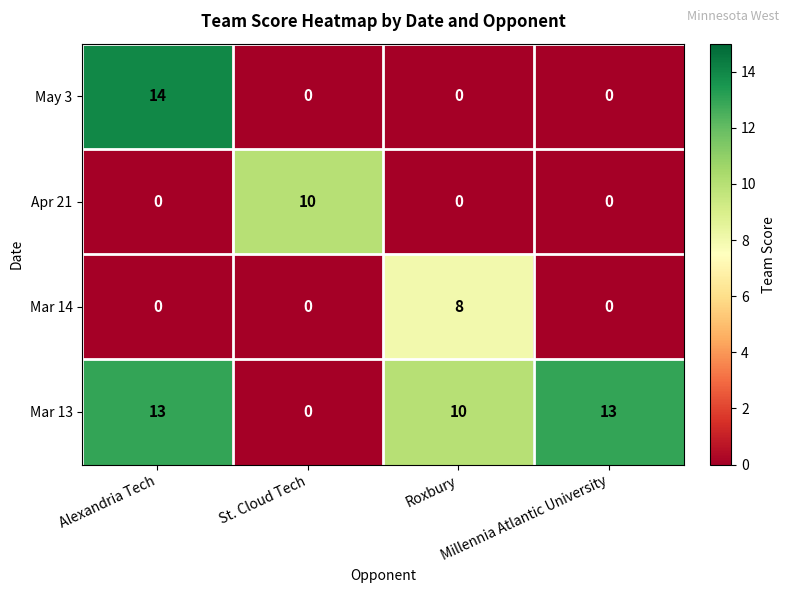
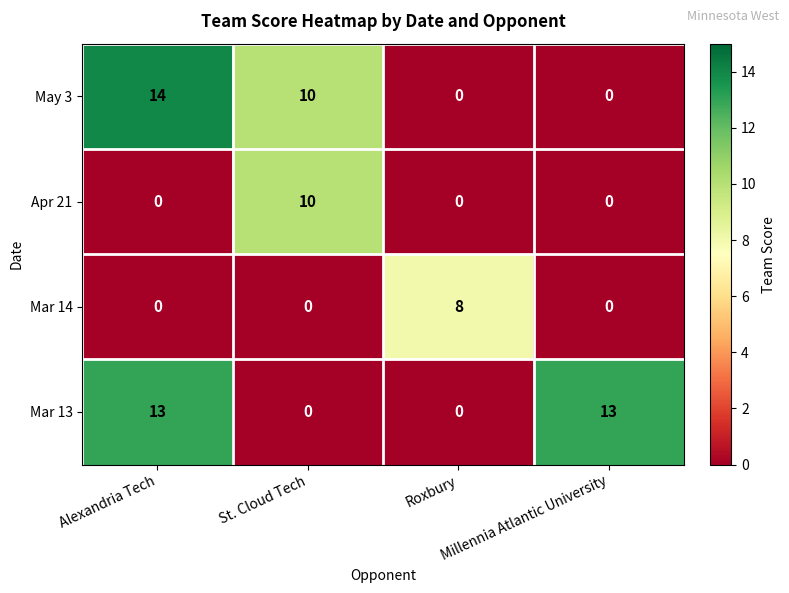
May 3, St. Cloud Tech: 0 -> 10
Mar 13, Roxbury: 10 -> 0
